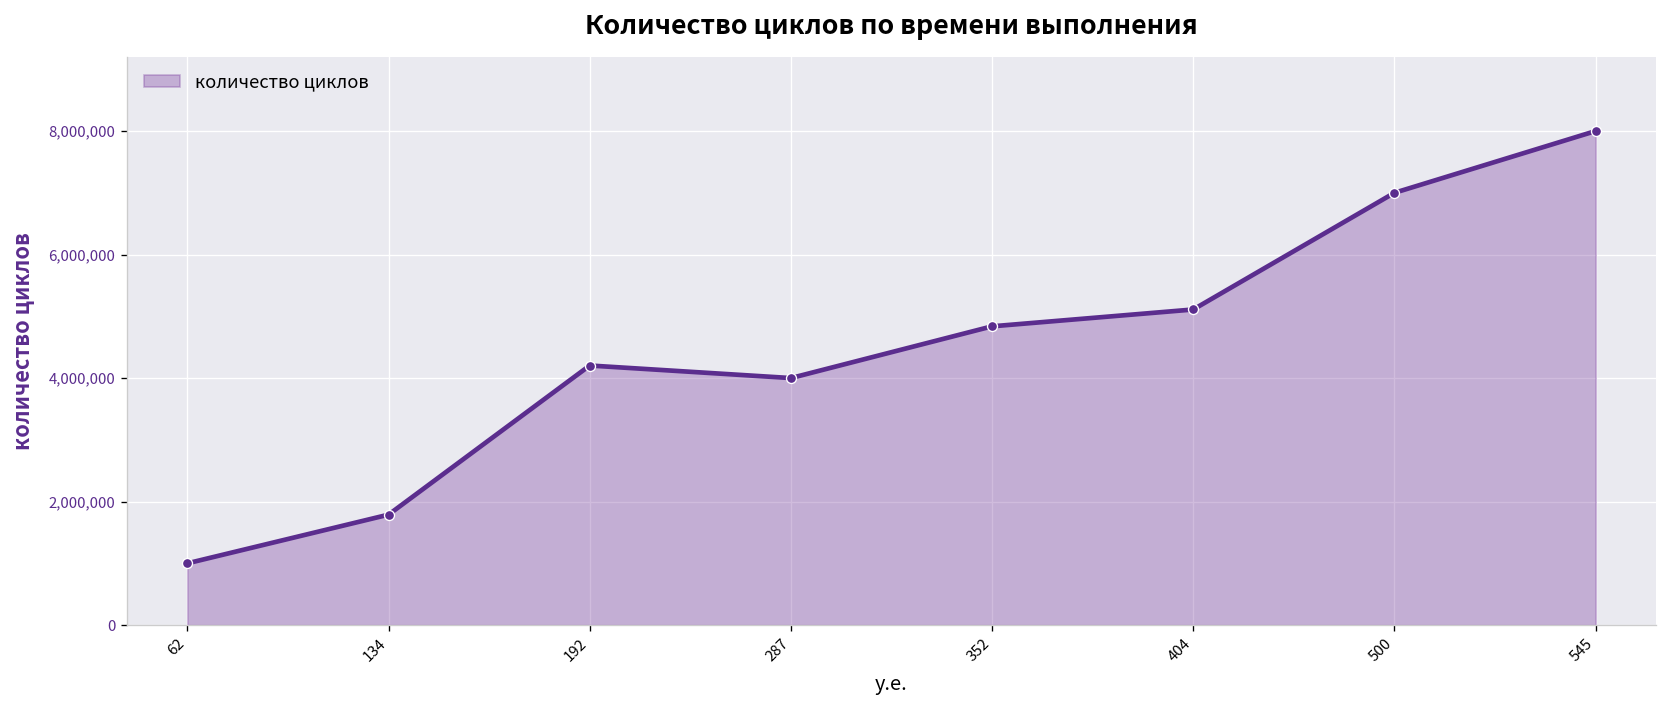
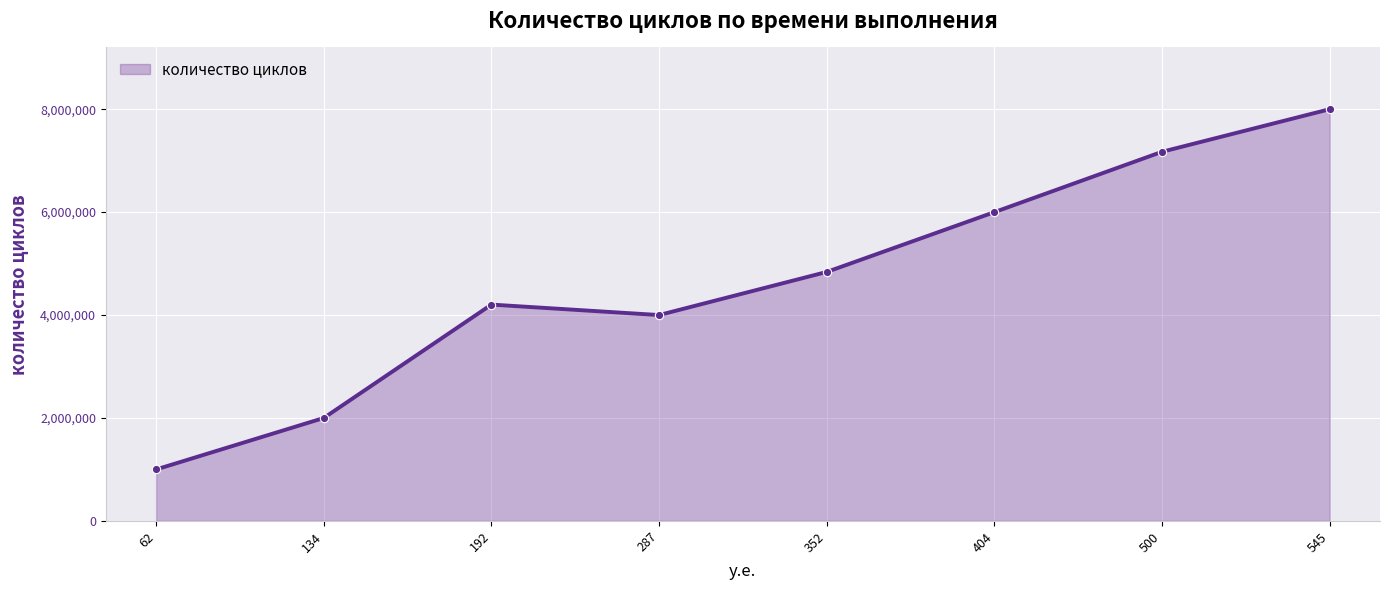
134: 1,800,000 -> 2,000,000
404: 5,100,000 -> 6,000,000
500: 7,000,000 -> 7,200,000
